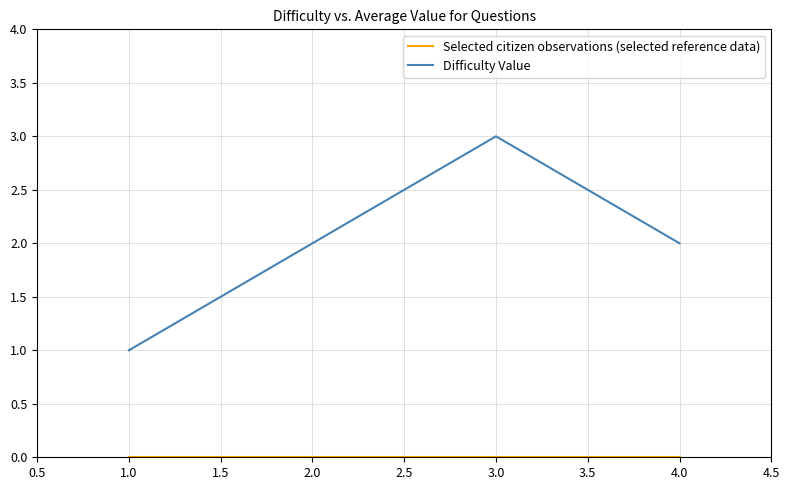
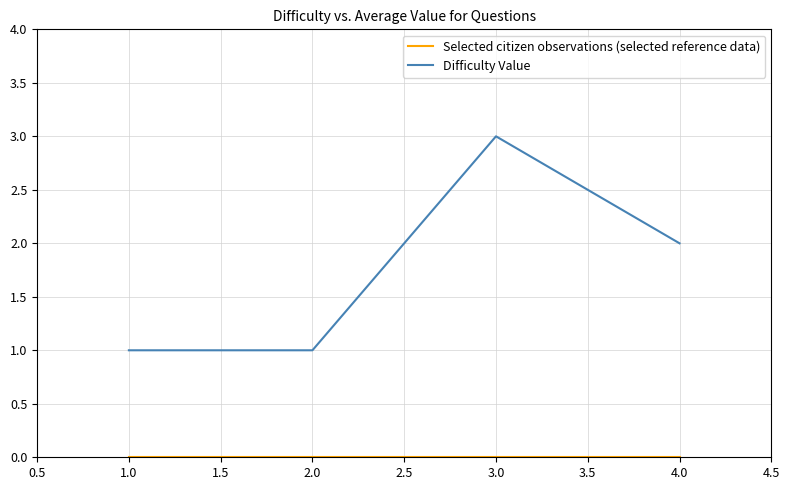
Difficulty Value, 2.0: 2 -> 1
